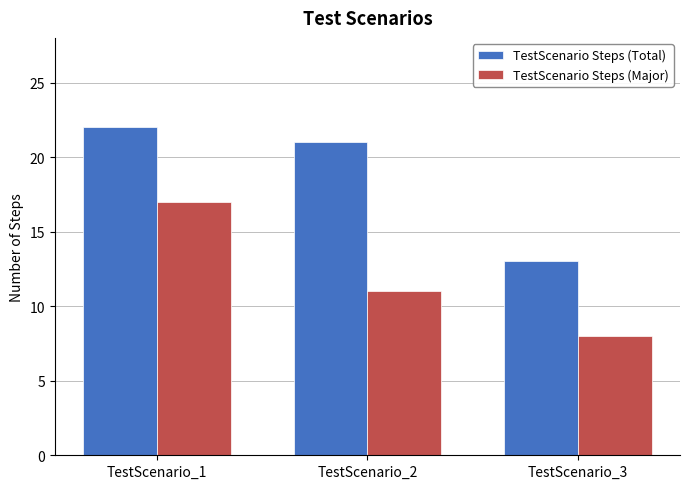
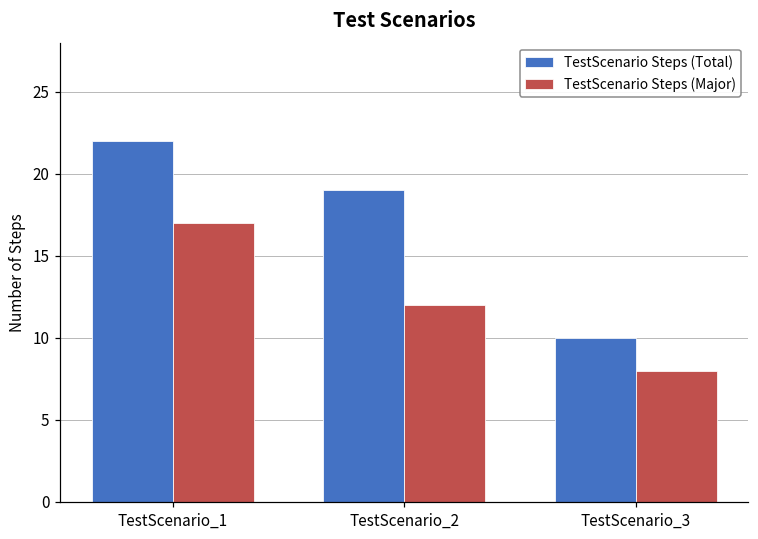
TestScenario Steps (Total), TestScenario_2: 21 -> 19
TestScenario Steps (Major), TestScenario_2: 11 -> 12
TestScenario Steps (Total), TestScenario_3: 13 -> 10
